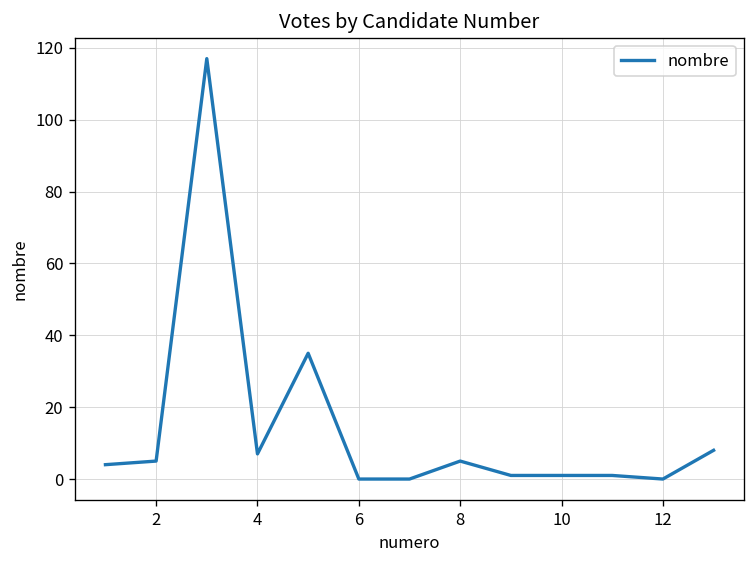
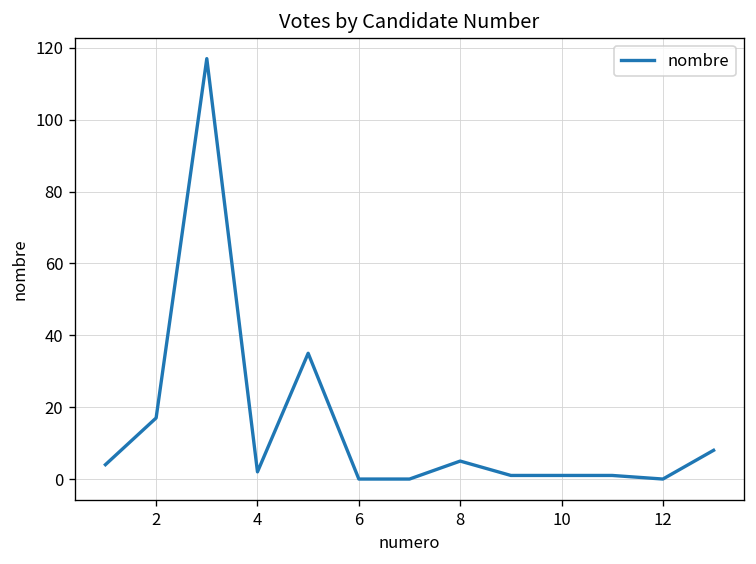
2: 5 -> 17
4: 7 -> 2
